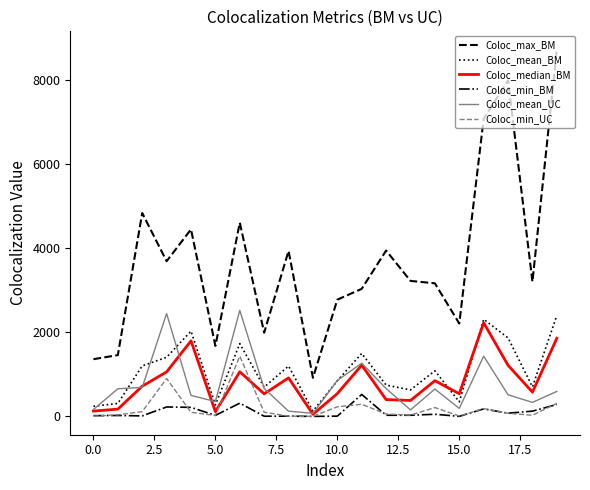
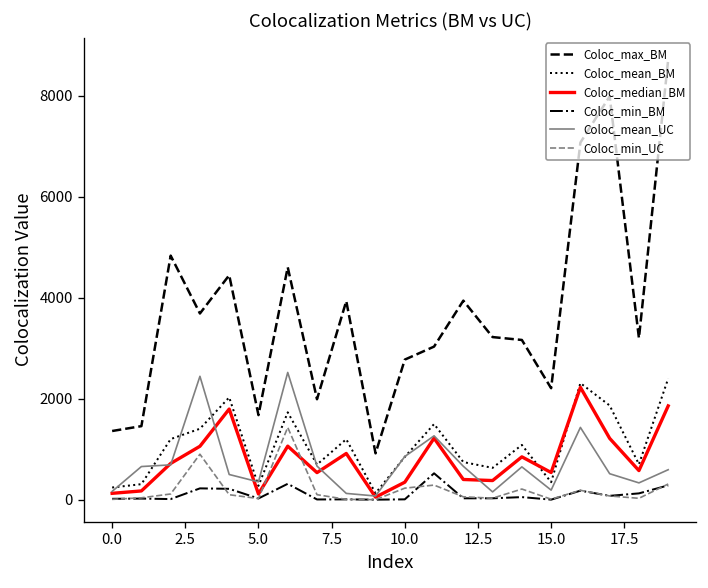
Coloc_median_BM, 10.0: 500 -> 300
